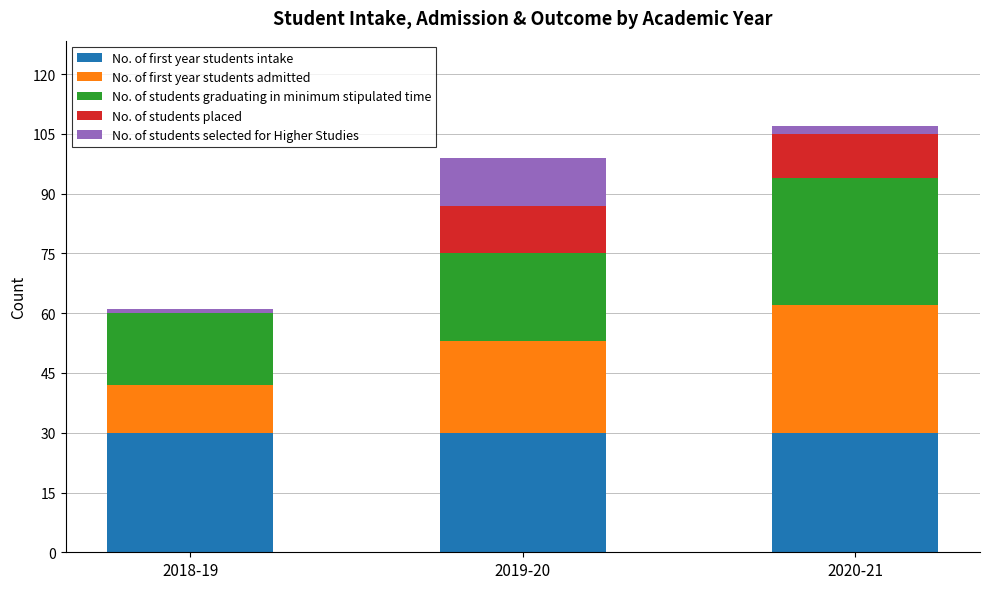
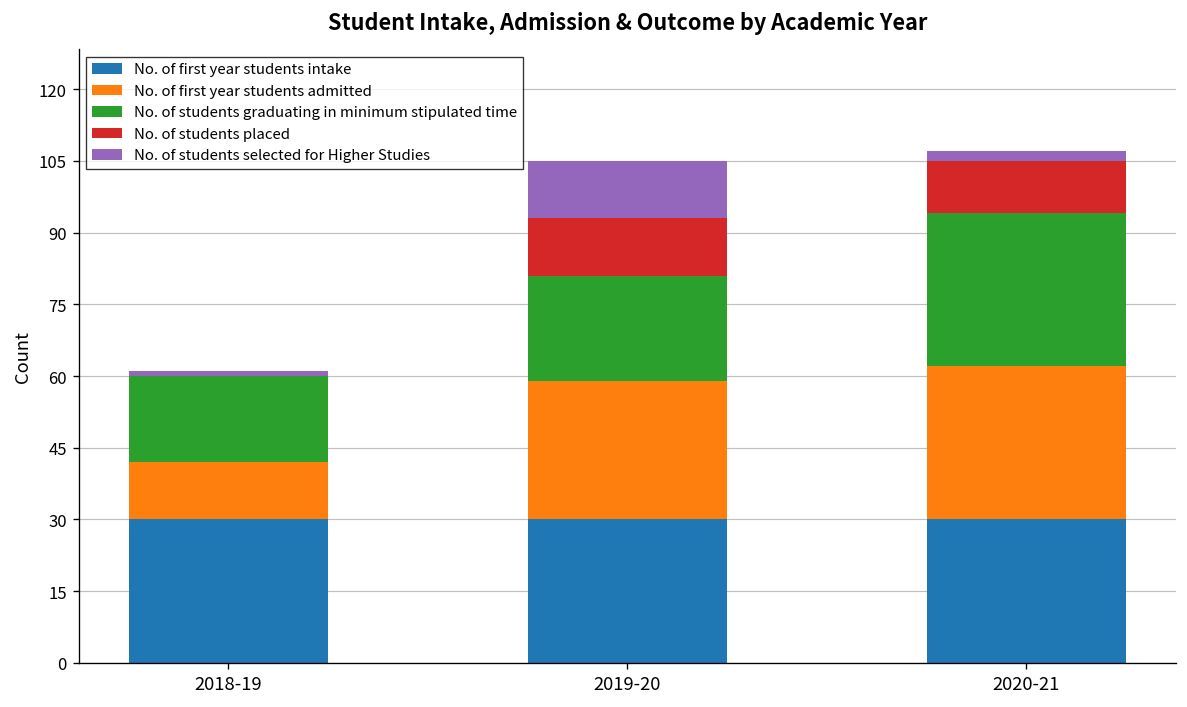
No. of first year students admitted, 2019-20: 23 -> 29
